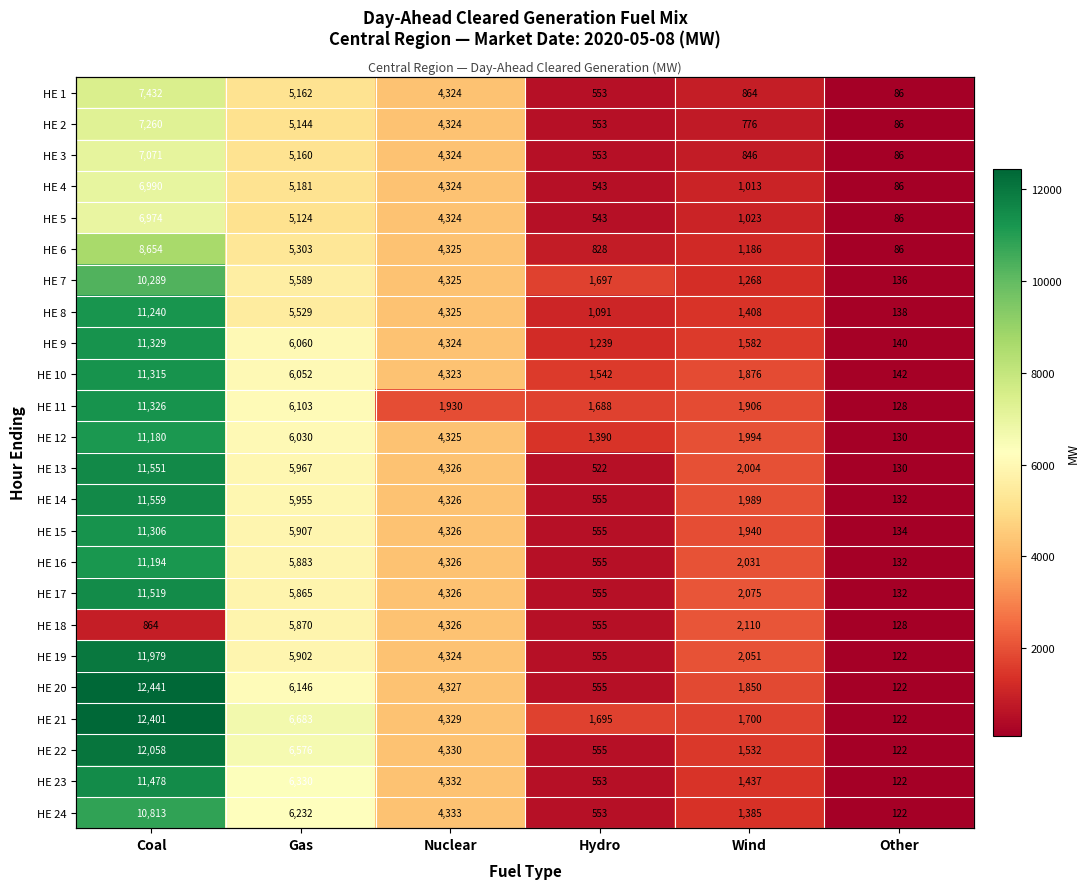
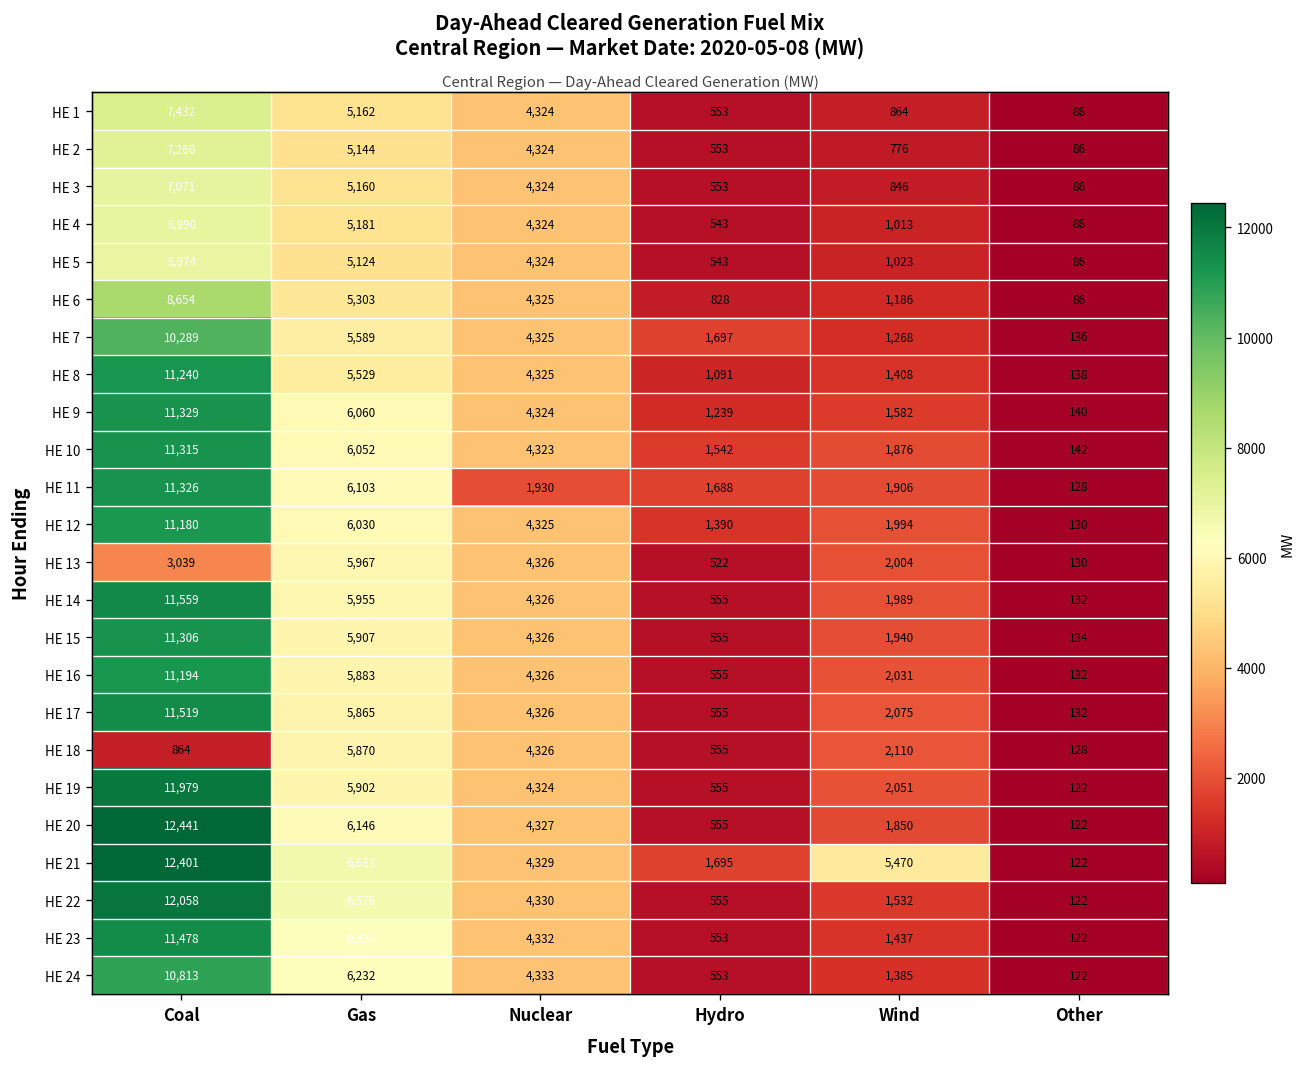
HE 13, Coal: 11,551 -> 3,039
HE 21, Wind: 1,700 -> 5,470
